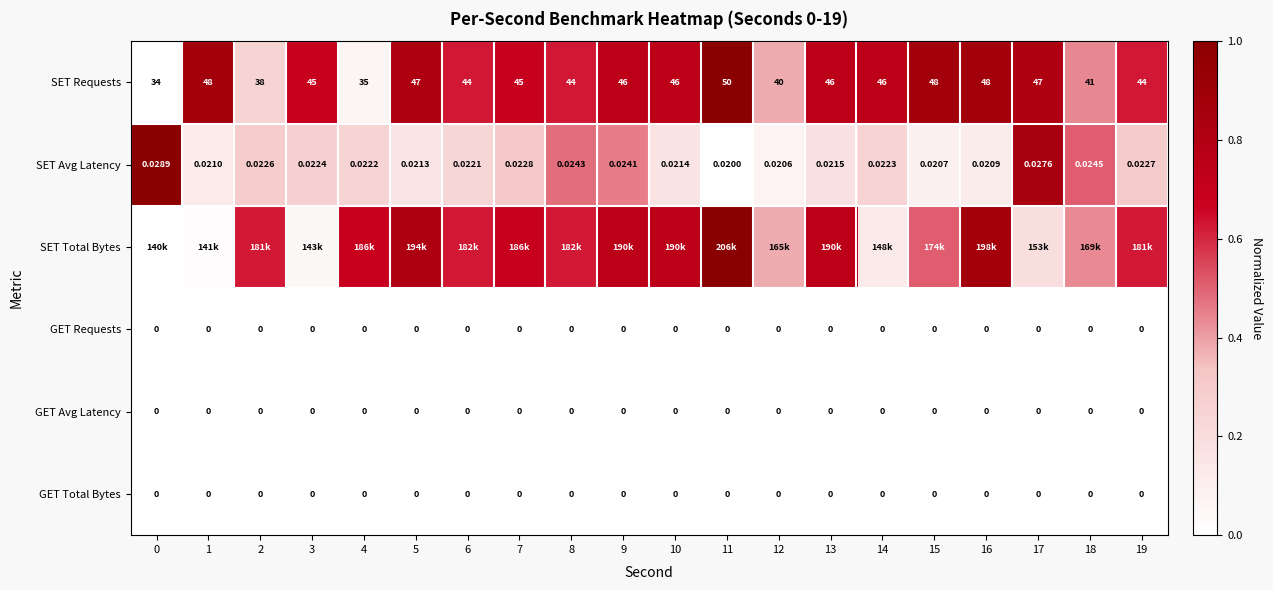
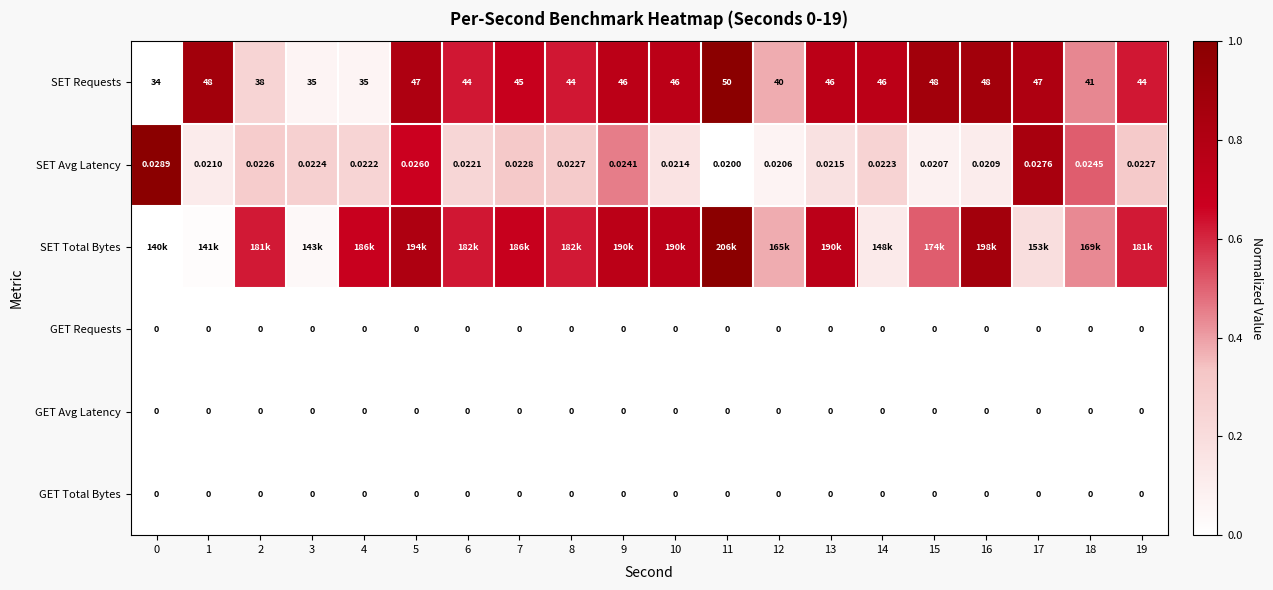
SET Requests, 3: 45 -> 35
SET Avg Latency, 5: 0.0213 -> 0.0260
SET Avg Latency, 8: 0.0243 -> 0.0227
